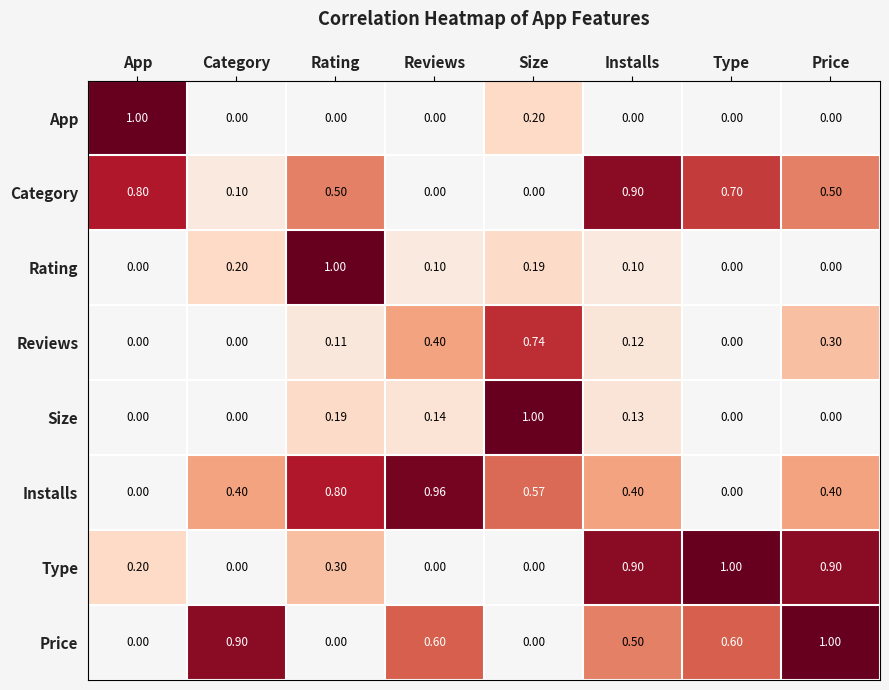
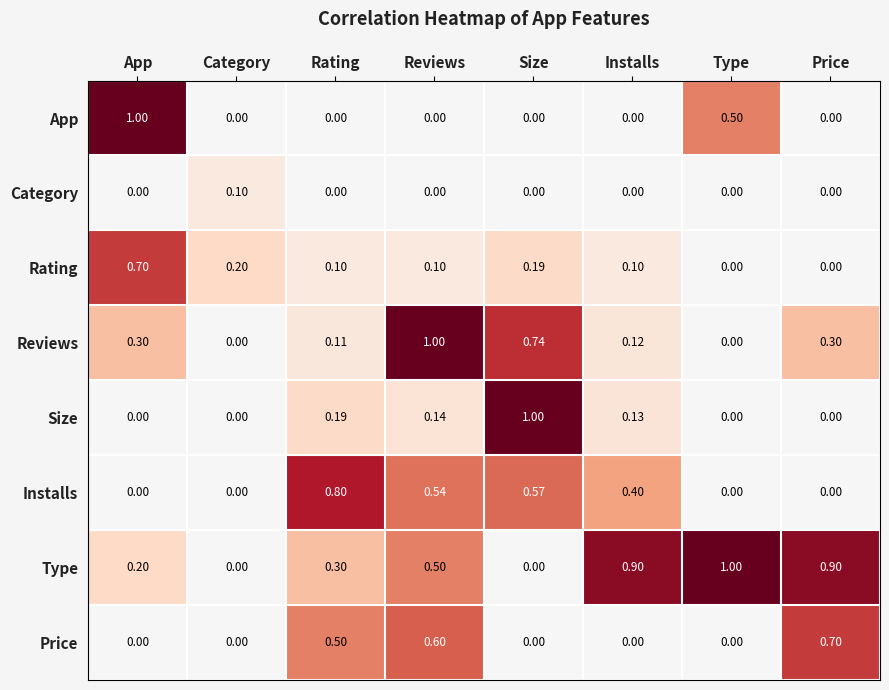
App, Size: 0.20 -> 0.00
App, Type: 0.00 -> 0.50
Category, App: 0.80 -> 0.00
Category, Rating: 0.50 -> 0.00
Category, Installs: 0.90 -> 0.00
Category, Type: 0.70 -> 0.00
Category, Price: 0.50 -> 0.00
Rating, App: 0.00 -> 0.70
Rating, Rating: 1.00 -> 0.10
Reviews, App: 0.00 -> 0.30
Reviews, Reviews: 0.40 -> 1.00
Installs, Category: 0.40 -> 0.00
Installs, Reviews: 0.96 -> 0.54
Installs, Price: 0.40 -> 0.00
Type, Reviews: 0.00 -> 0.50
Price, Category: 0.90 -> 0.00
Price, Rating: 0.00 -> 0.50
Price, Installs: 0.50 -> 0.00
Price, Type: 0.60 -> 0.00
Price, Price: 1.00 -> 0.70
